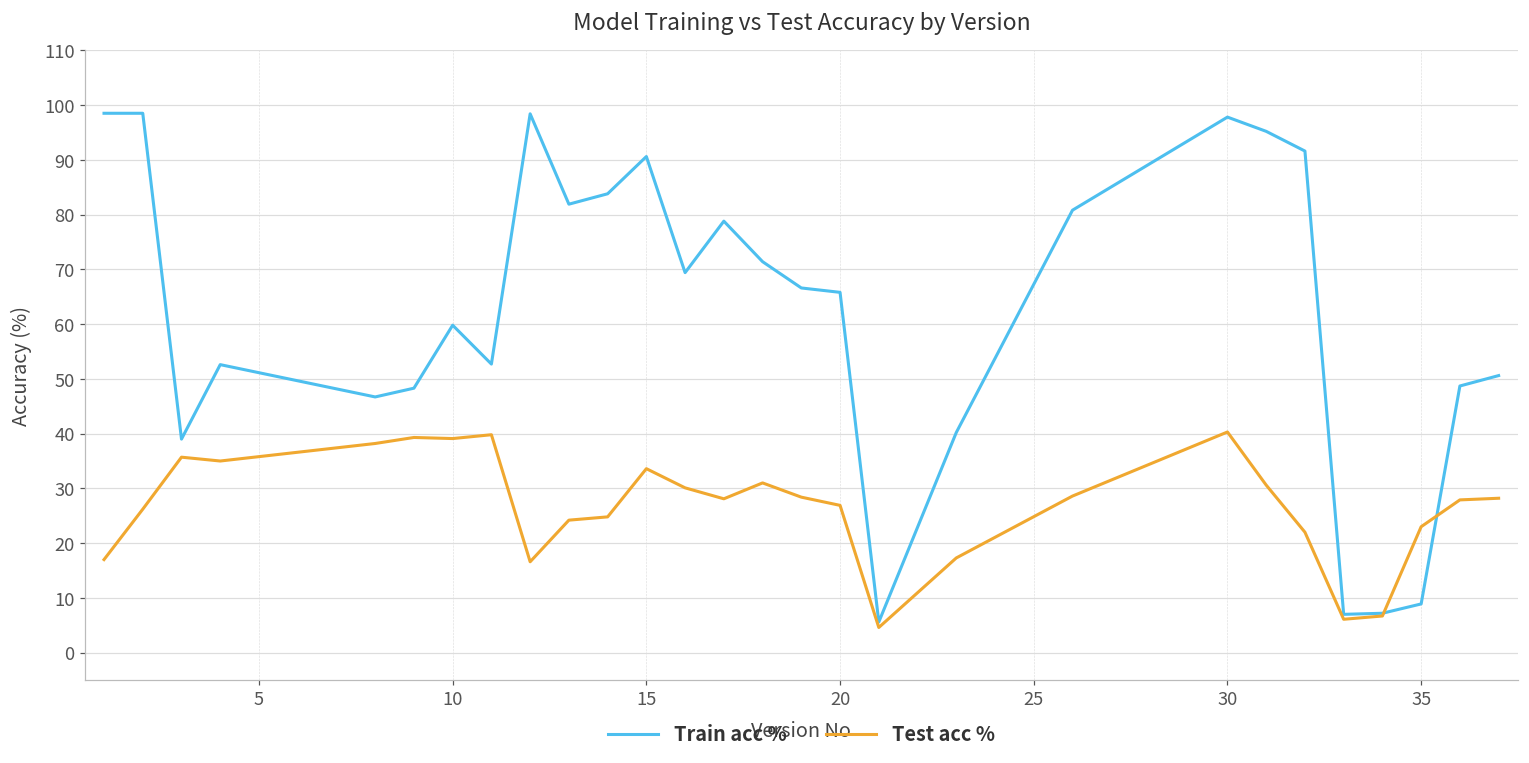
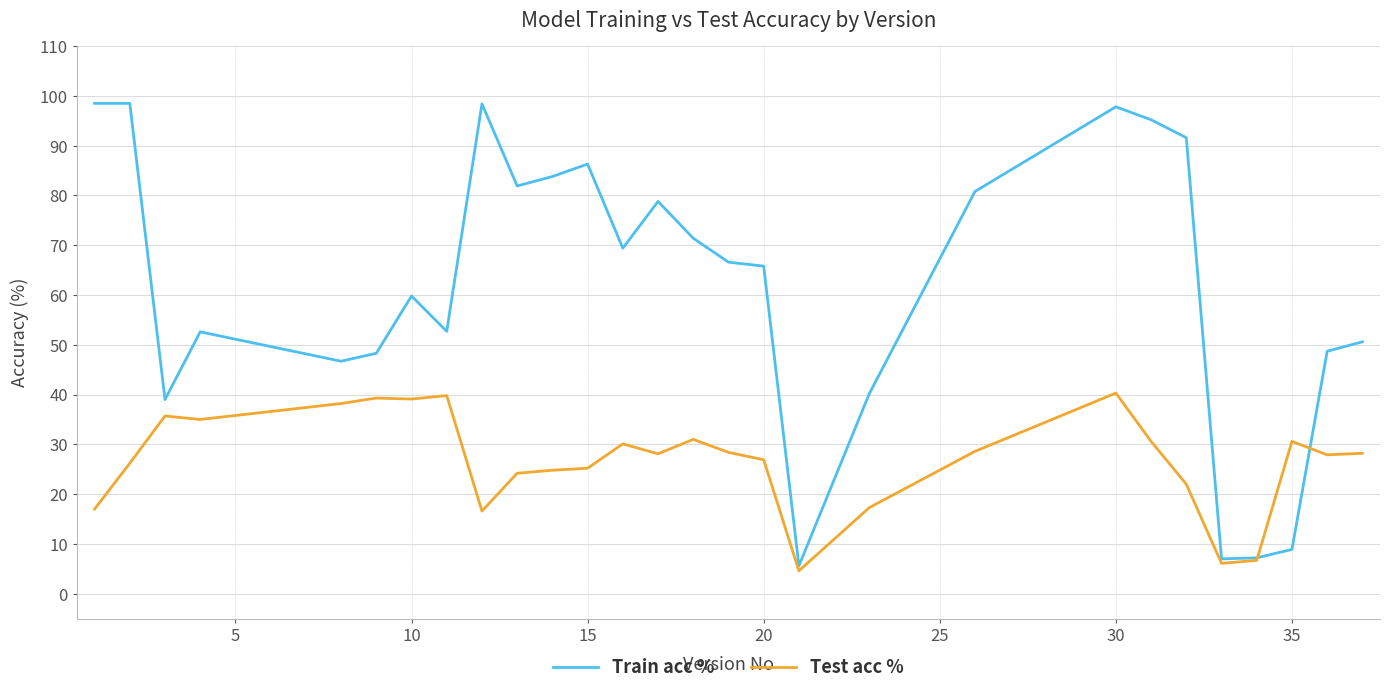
Train acc %, 15: 91 -> 86
Test acc %, 15: 34 -> 25
Test acc %, 35: 23 -> 31
